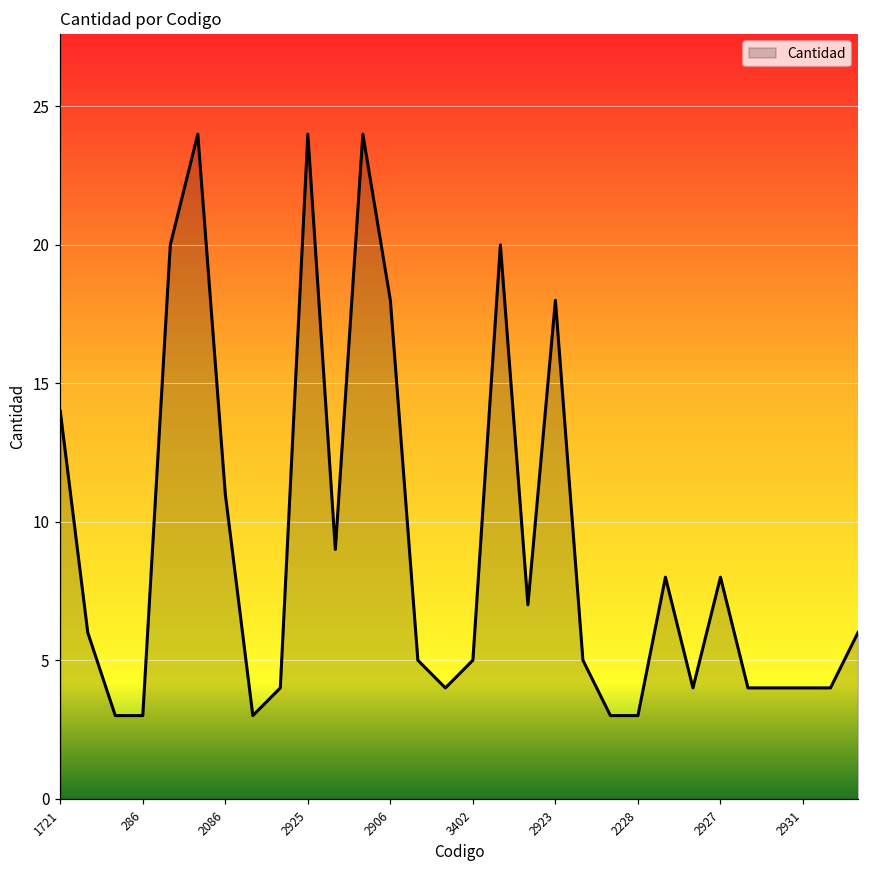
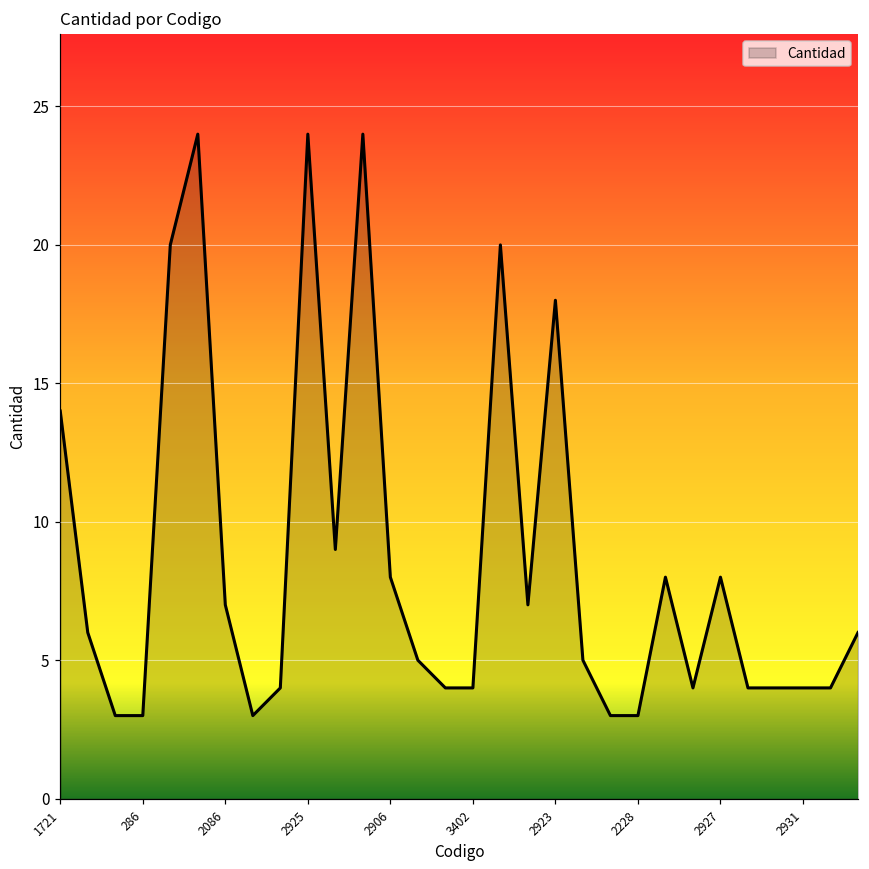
2086: 11 -> 7
2906: 18 -> 8
3402: 5 -> 4
